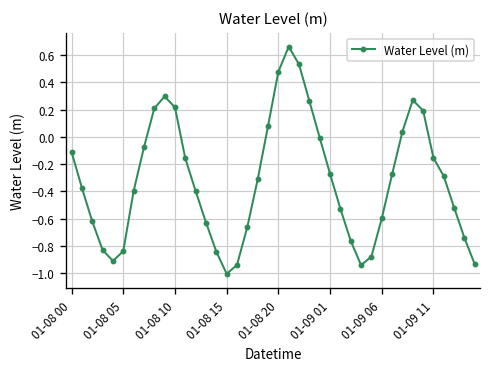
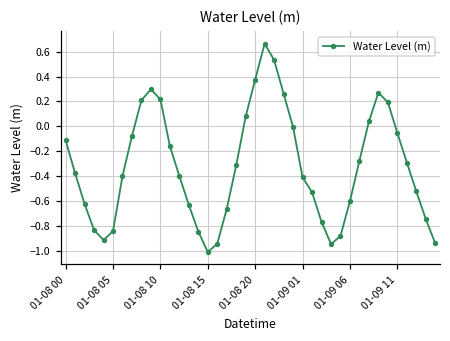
01-08 20: 0.48 -> 0.37
01-09 01: -0.27 -> -0.41
01-09 11: -0.15 -> -0.05
